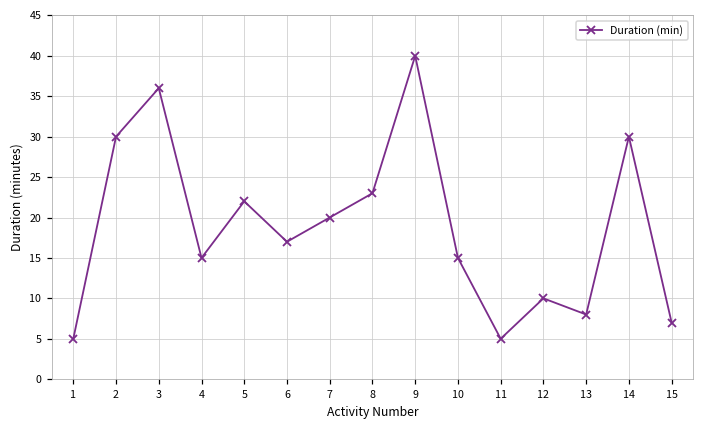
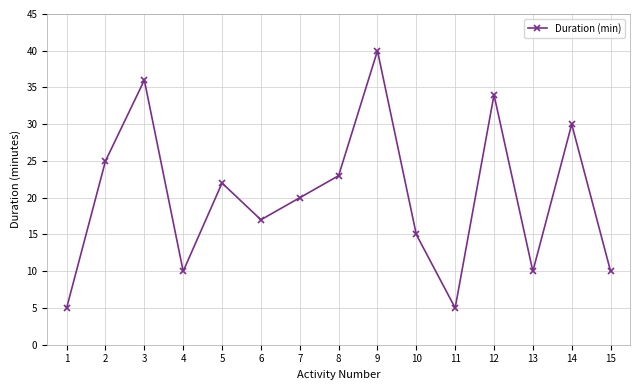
2: 30 -> 25
4: 15 -> 10
12: 10 -> 34
13: 8 -> 10
15: 7 -> 10
